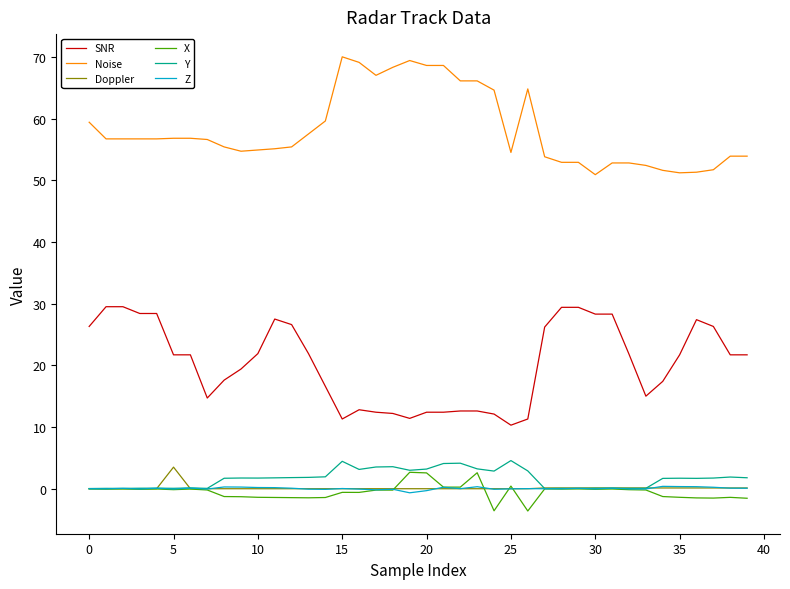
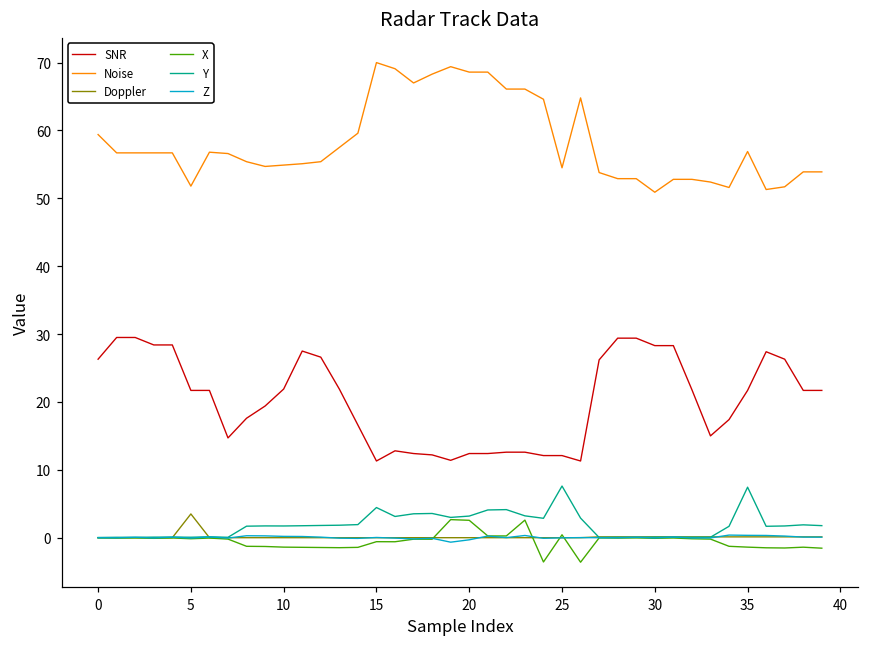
Noise, 5: 57 -> 52
SNR, 25: 10 -> 12
Y, 25: 5 -> 8
Noise, 35: 51 -> 57
Y, 35: 2 -> 7
